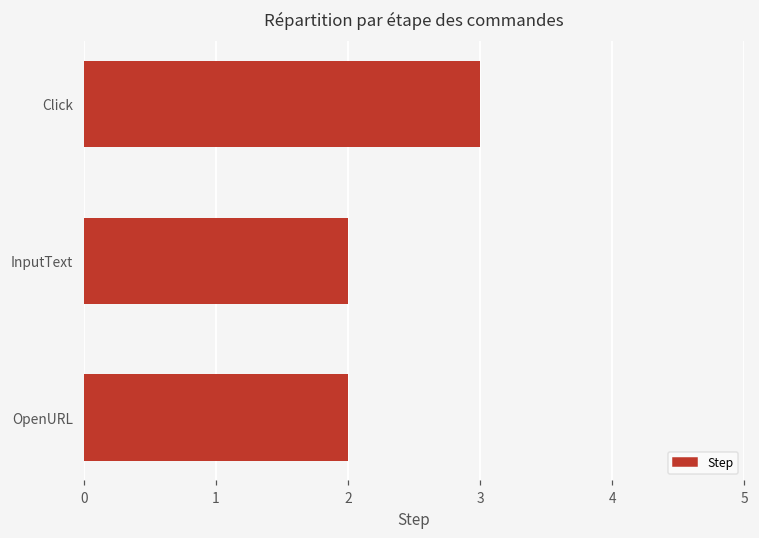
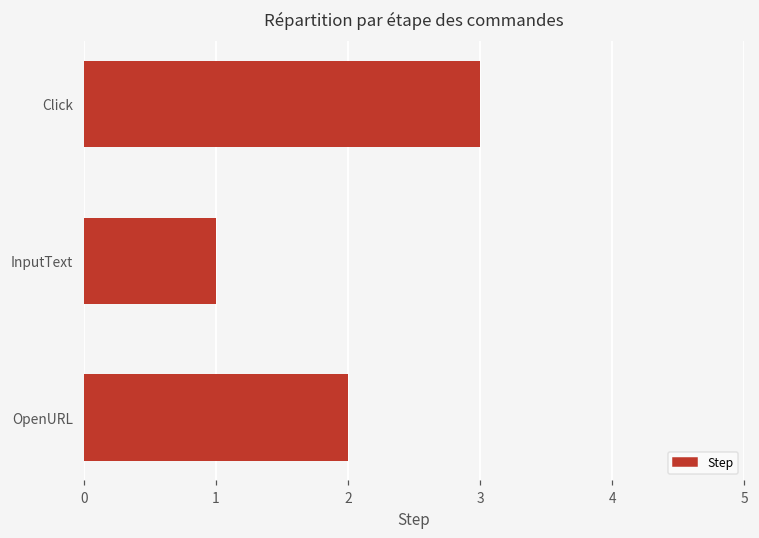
InputText: 2 -> 1
